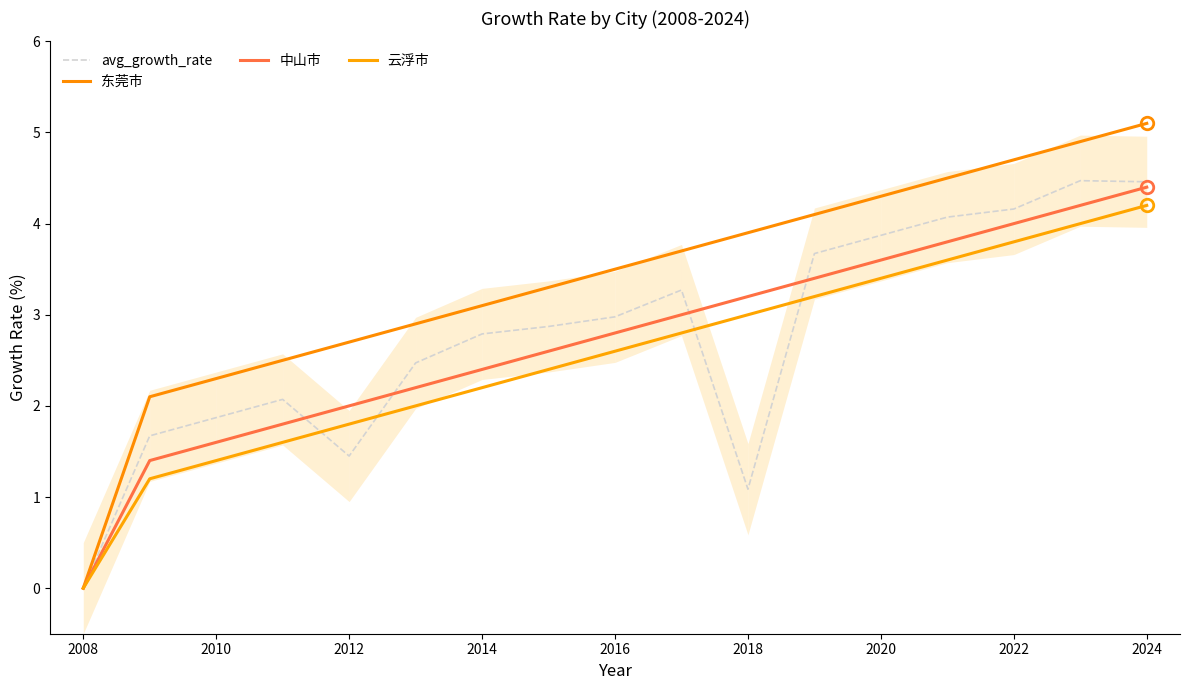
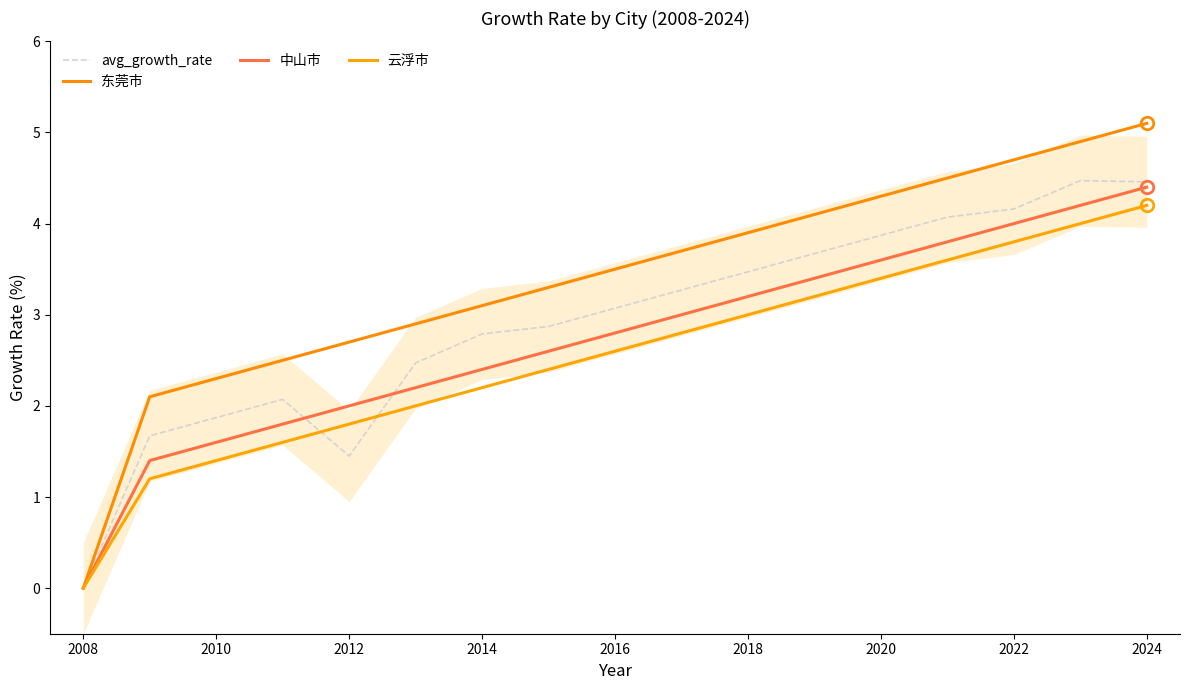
avg_growth_rate, 2016: 3.0 -> 3.1
avg_growth_rate, 2018: 1.1 -> 3.5
